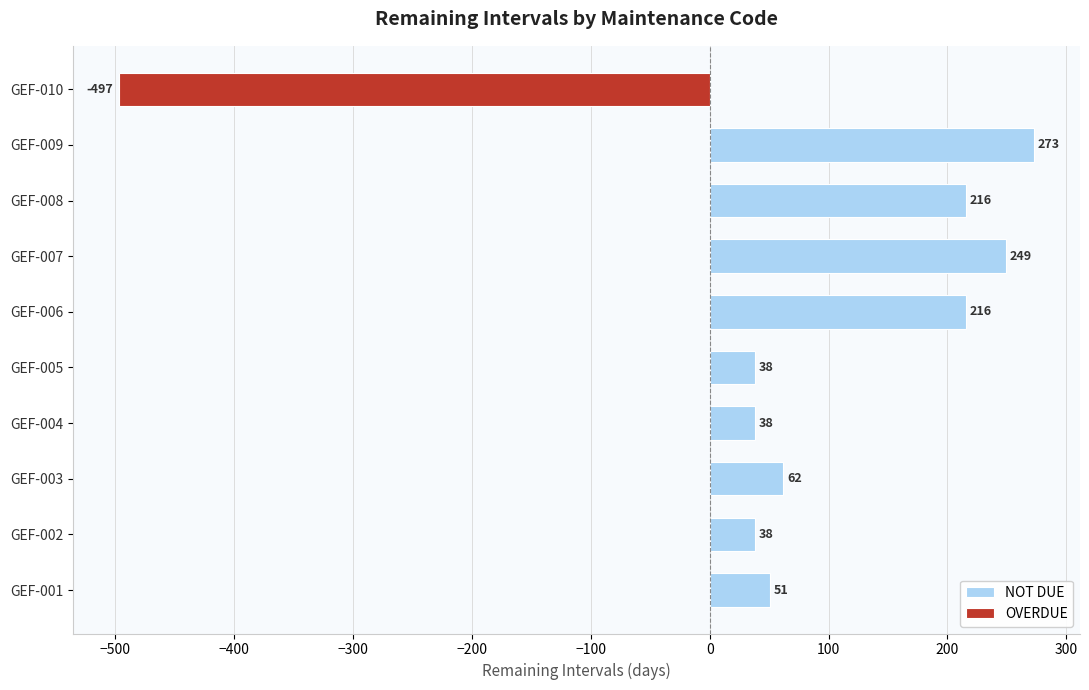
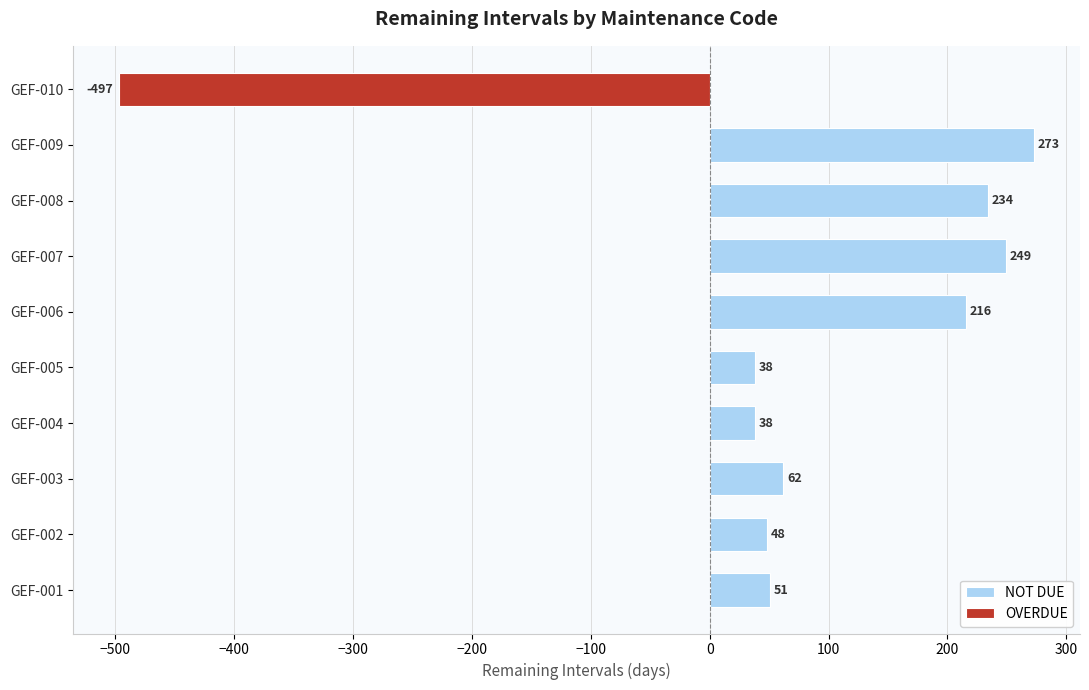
NOT DUE, GEF-008: 216 -> 234
NOT DUE, GEF-002: 38 -> 48
